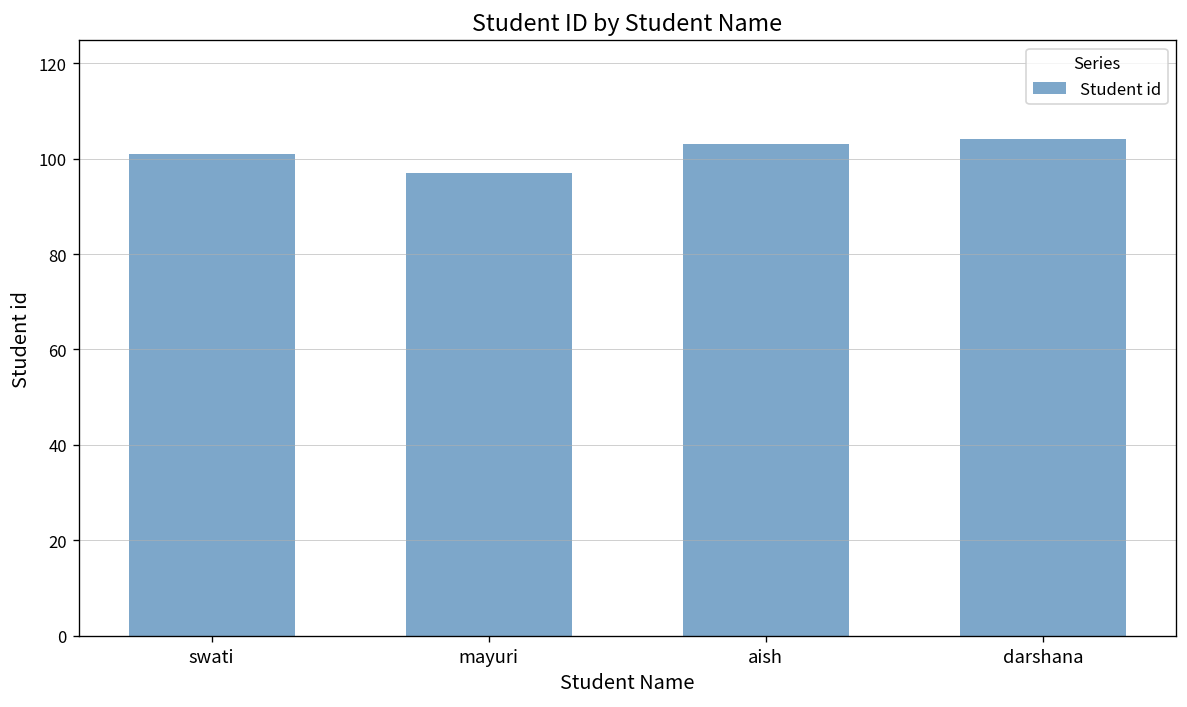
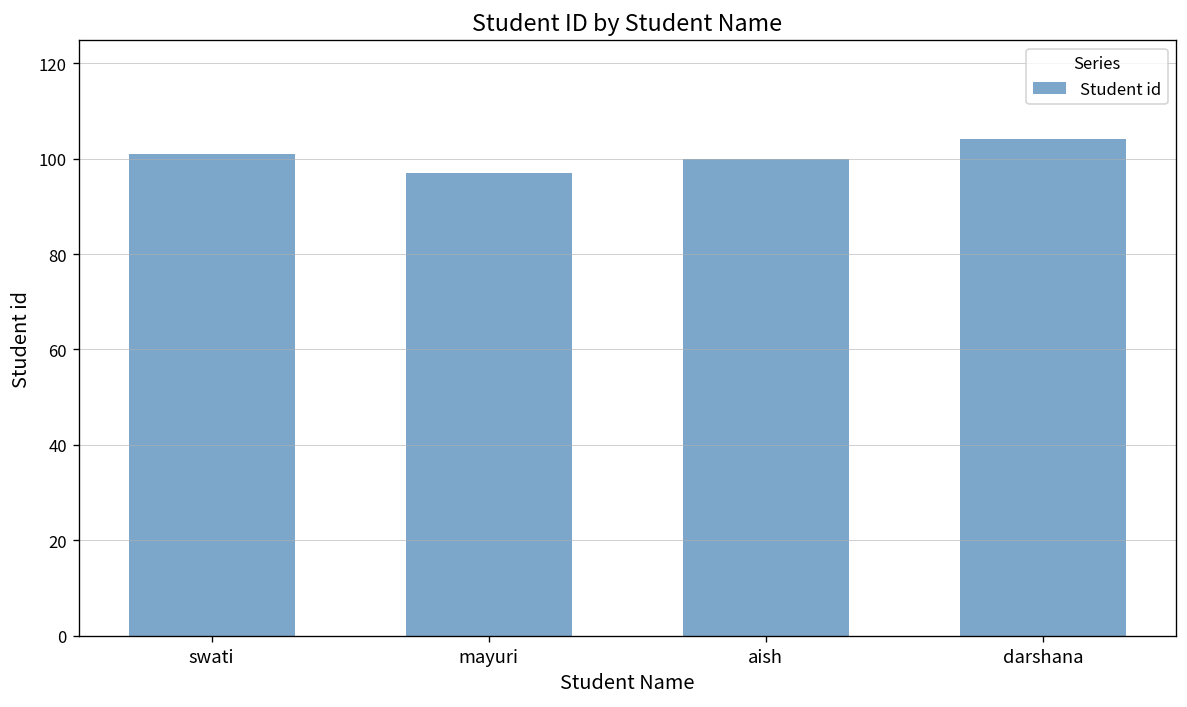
aish: 103 -> 100
